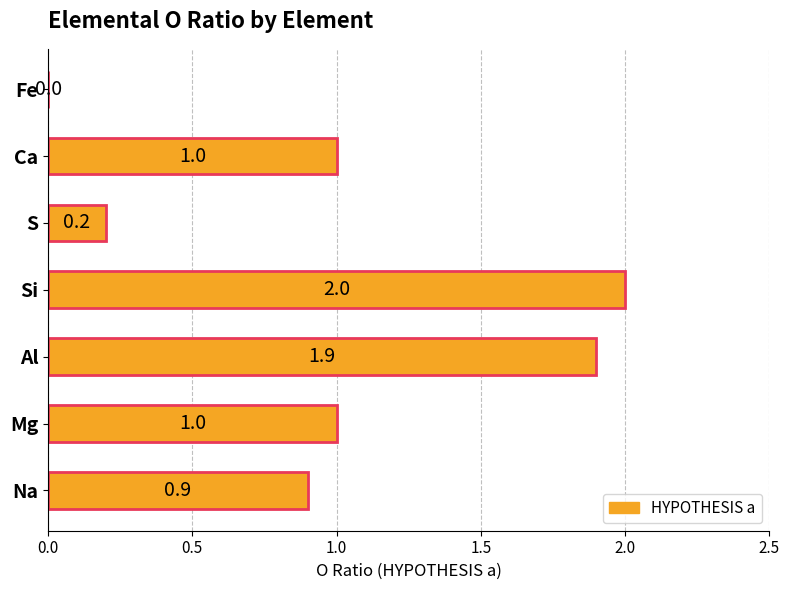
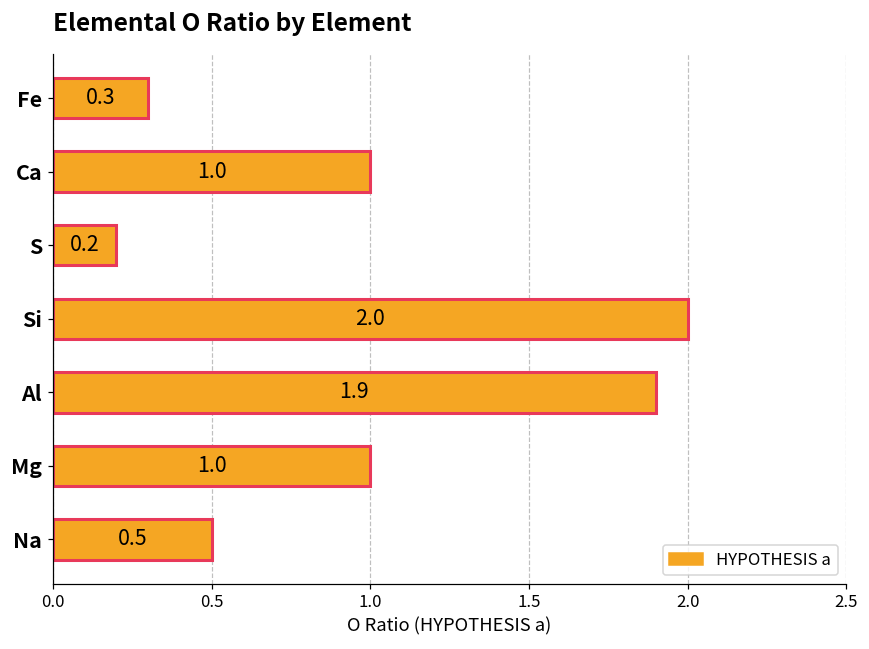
Fe: 0.0 -> 0.3
Na: 0.9 -> 0.5
